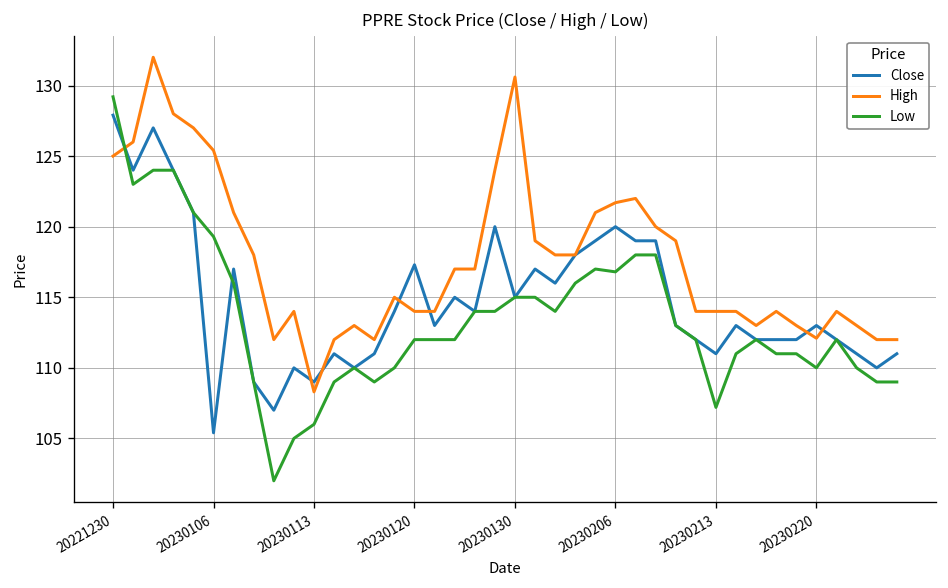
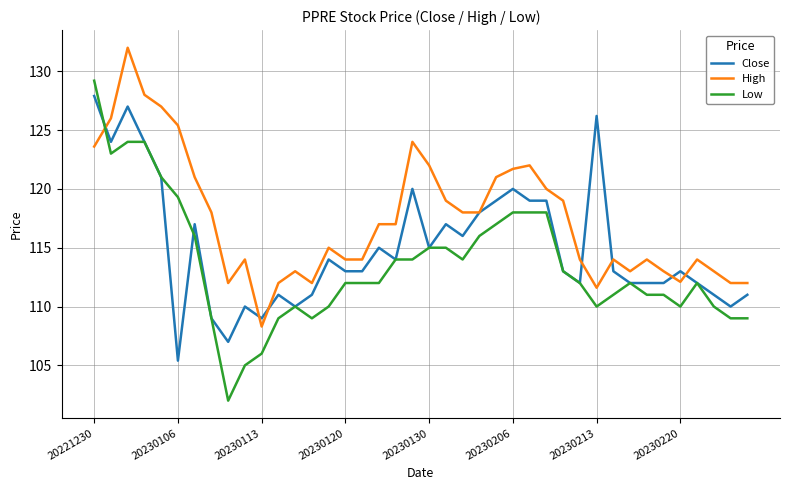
High, 20221230: 125.0 -> 123.6
Close, 20230120: 117.3 -> 113.0
High, 20230130: 130.6 -> 122.0
Low, 20230206: 116.8 -> 118.0
Close, 20230213: 111.0 -> 126.2
High, 20230213: 114.0 -> 111.6
Low, 20230213: 107.2 -> 110.0
